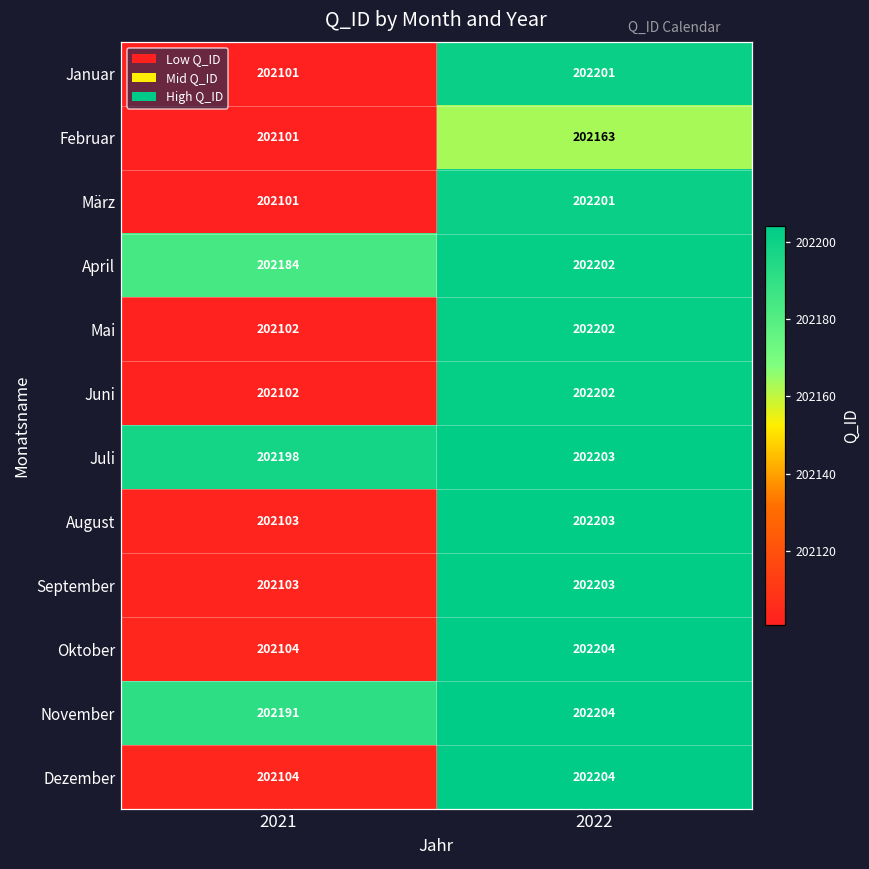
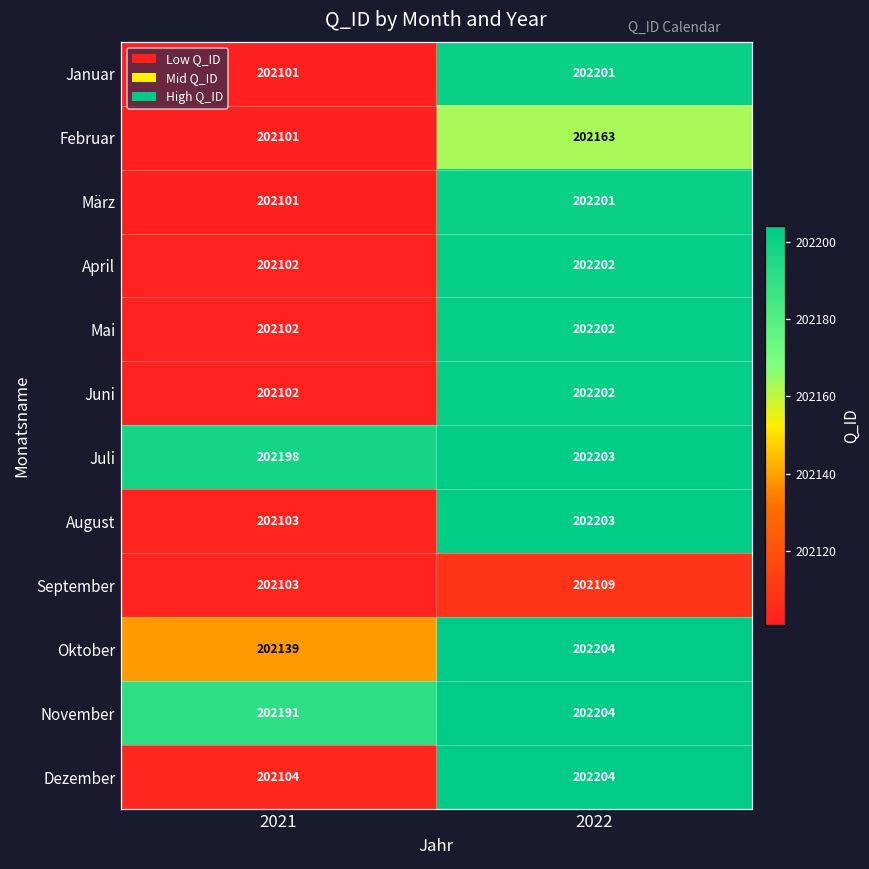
April, 2021: 202184 -> 202102
September, 2022: 202203 -> 202109
Oktober, 2021: 202104 -> 202139
